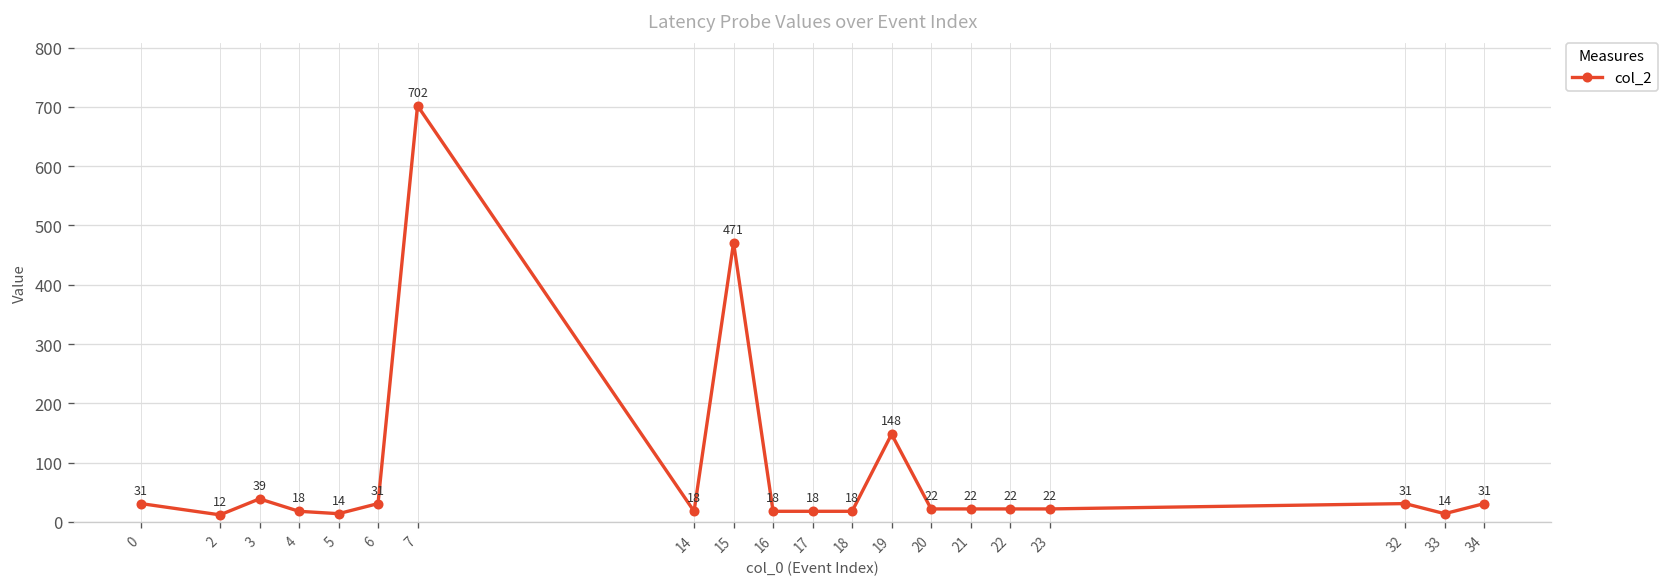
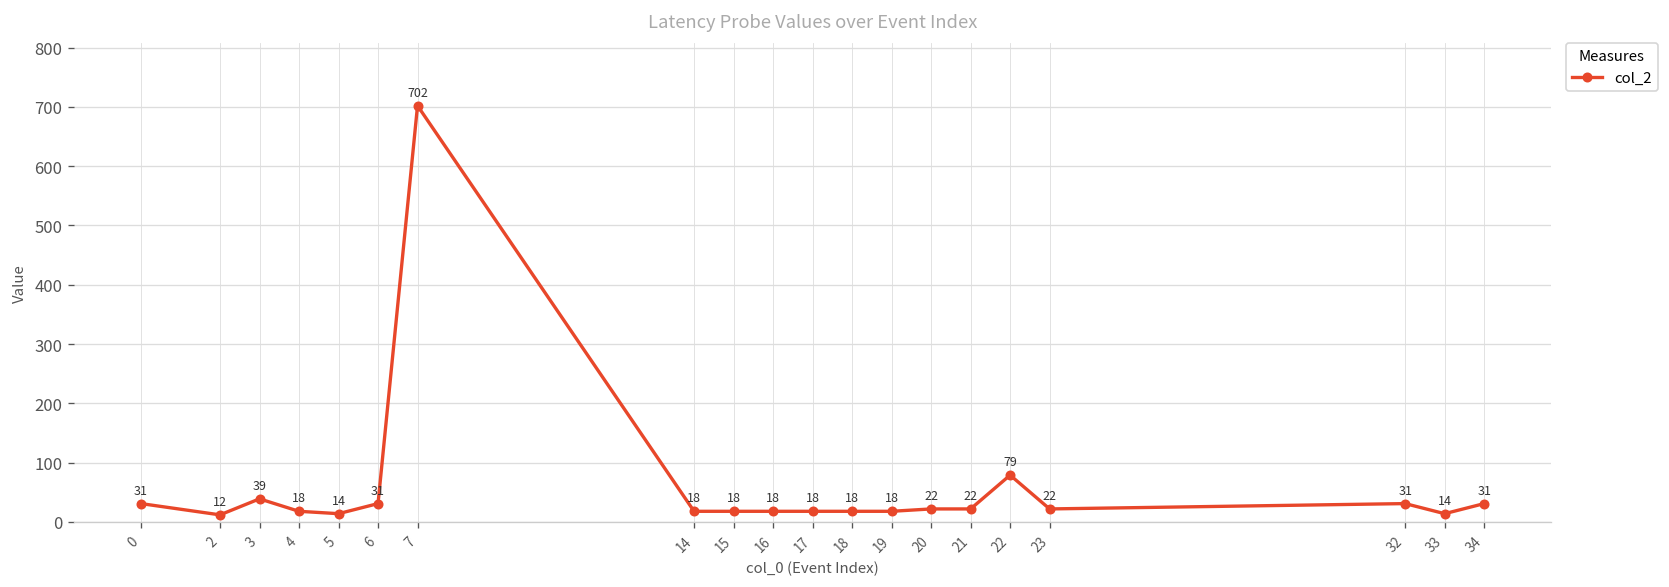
15: 471 -> 18
19: 148 -> 18
22: 22 -> 79
